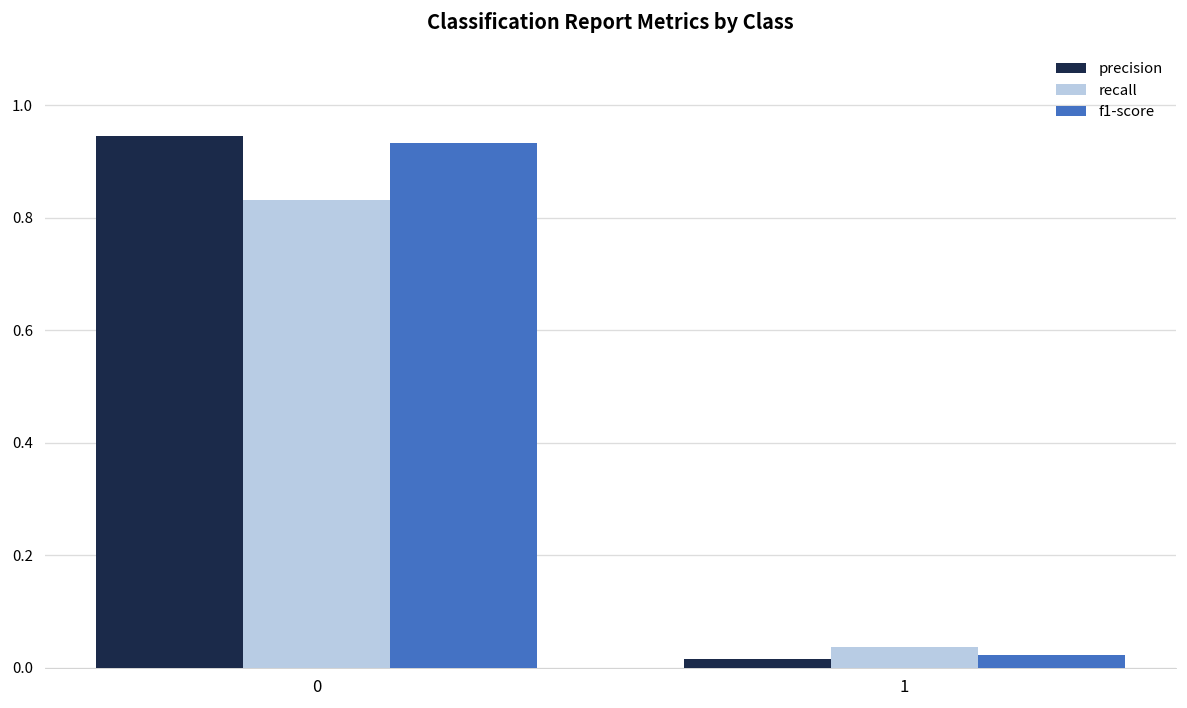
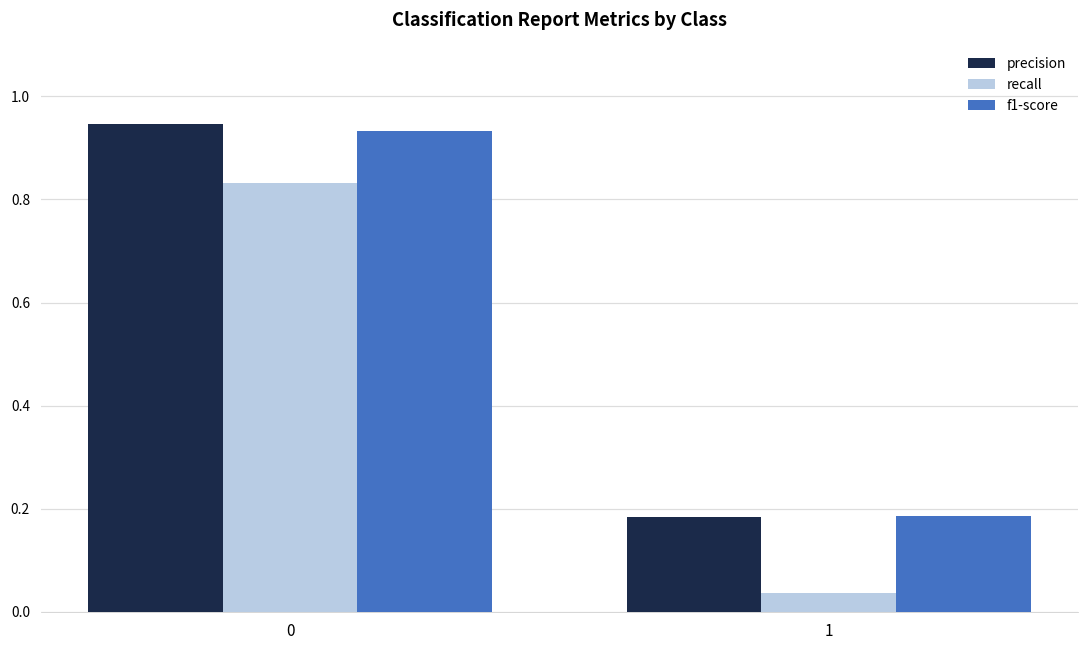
precision, 1: 0.02 -> 0.18
f1-score, 1: 0.02 -> 0.19
